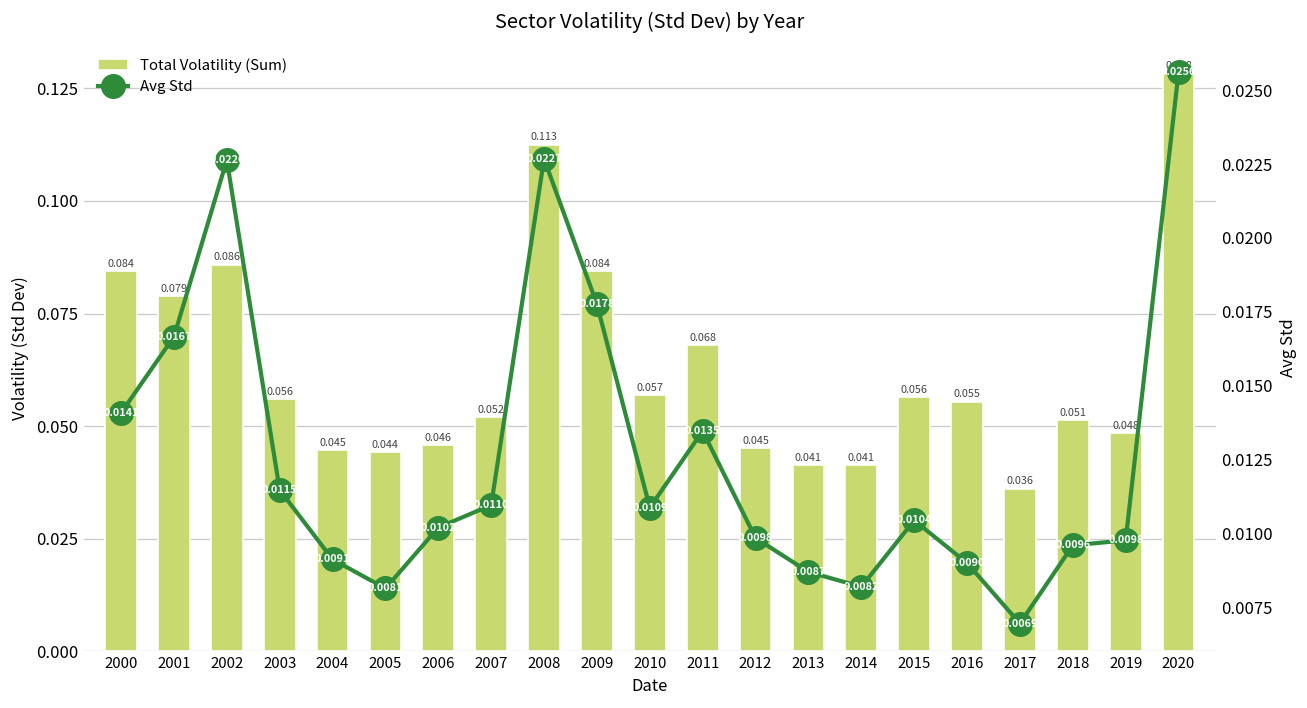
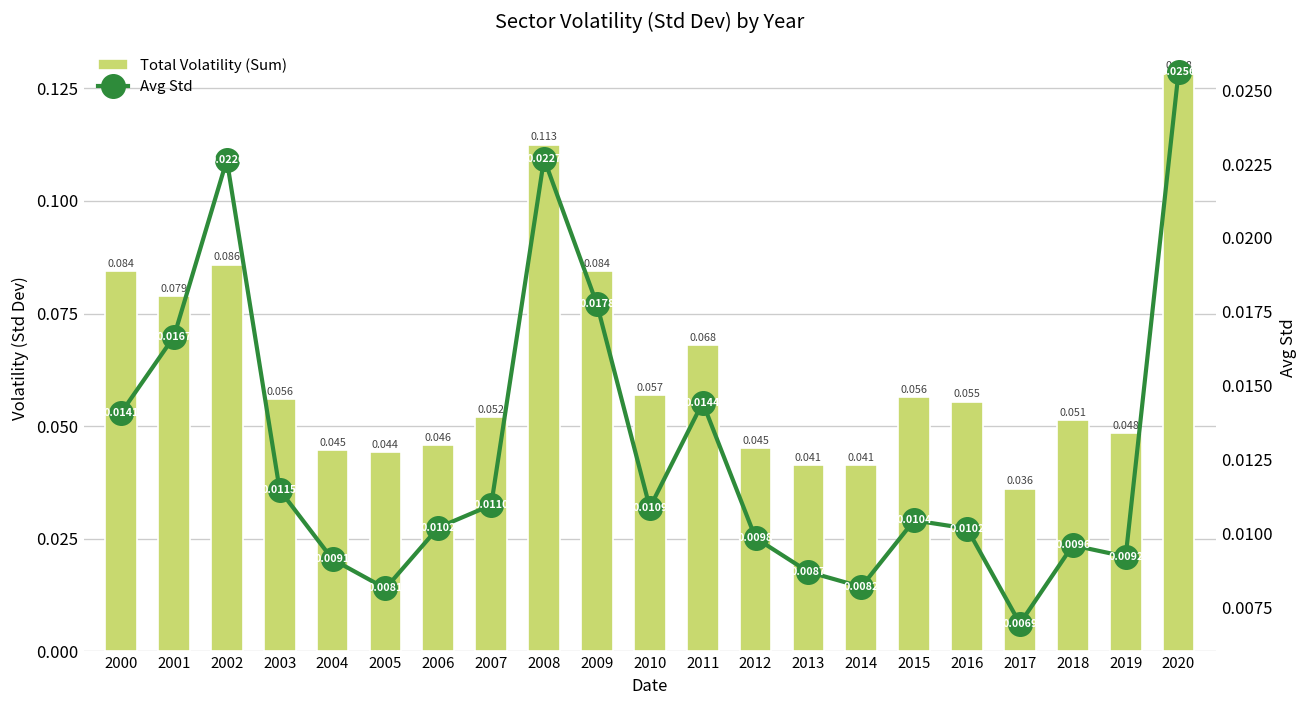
Avg Std, 2011: 0.0135 -> 0.0144
Avg Std, 2016: 0.0090 -> 0.0102
Avg Std, 2019: 0.0098 -> 0.0092
